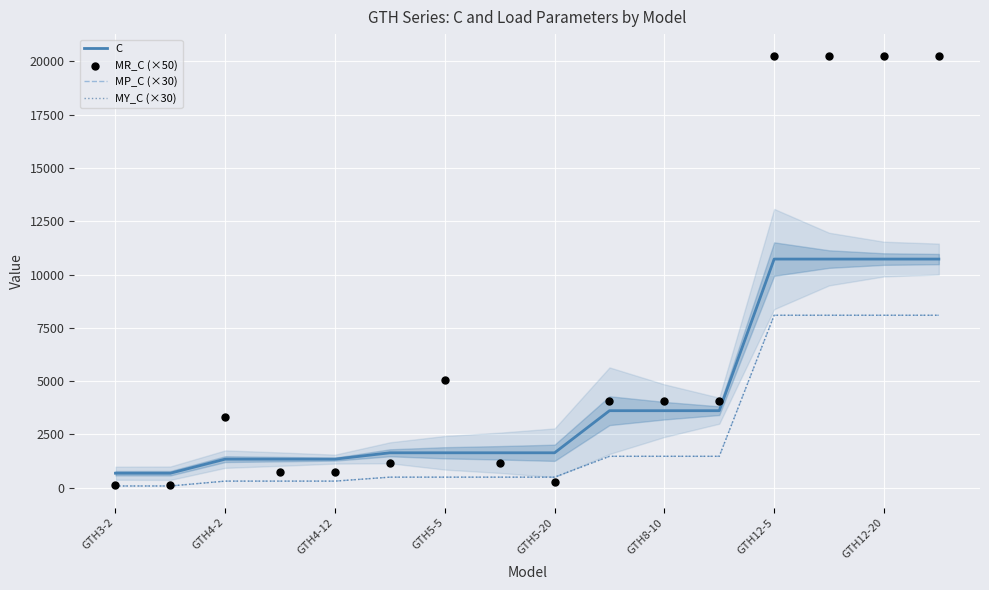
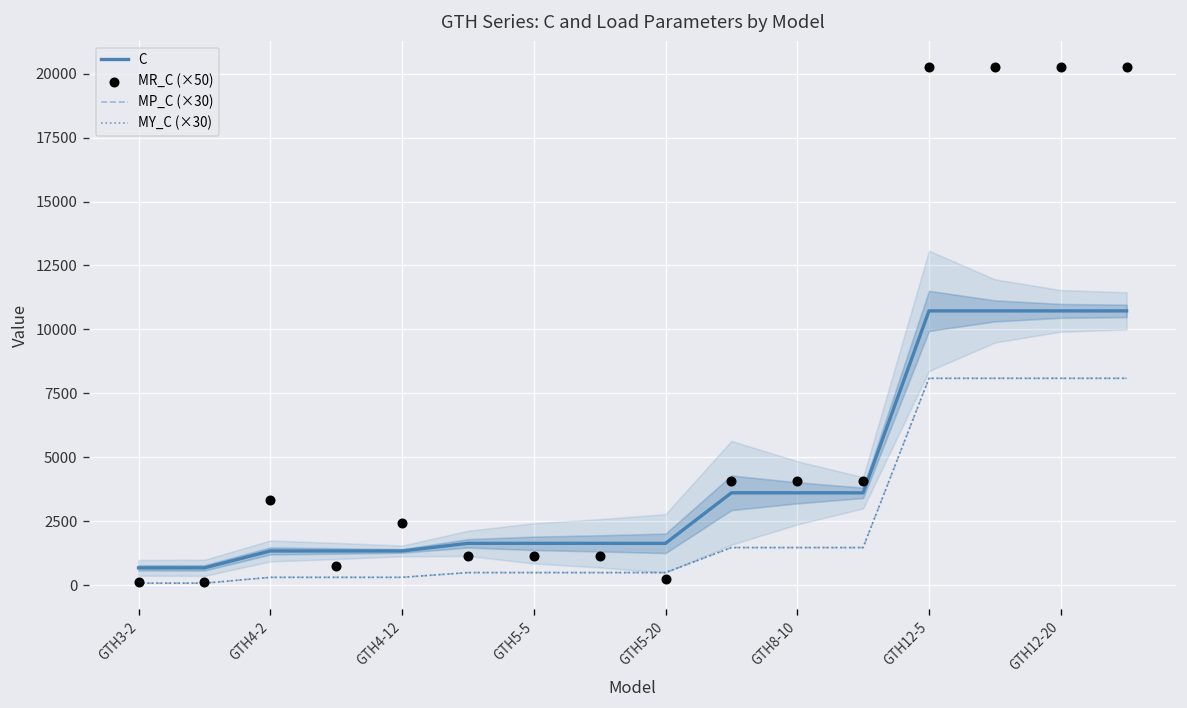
MR_C (×50), GTH4-12: 800 -> 2400
MR_C (×50), GTH5-5: 5100 -> 1200
